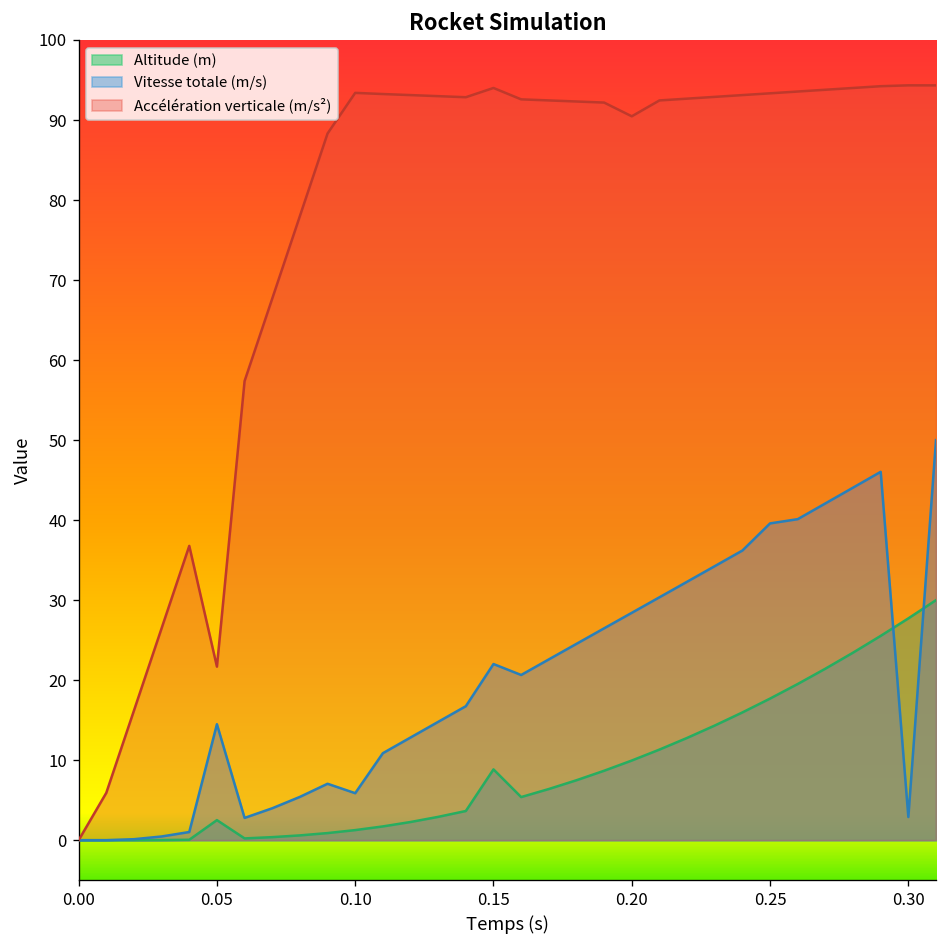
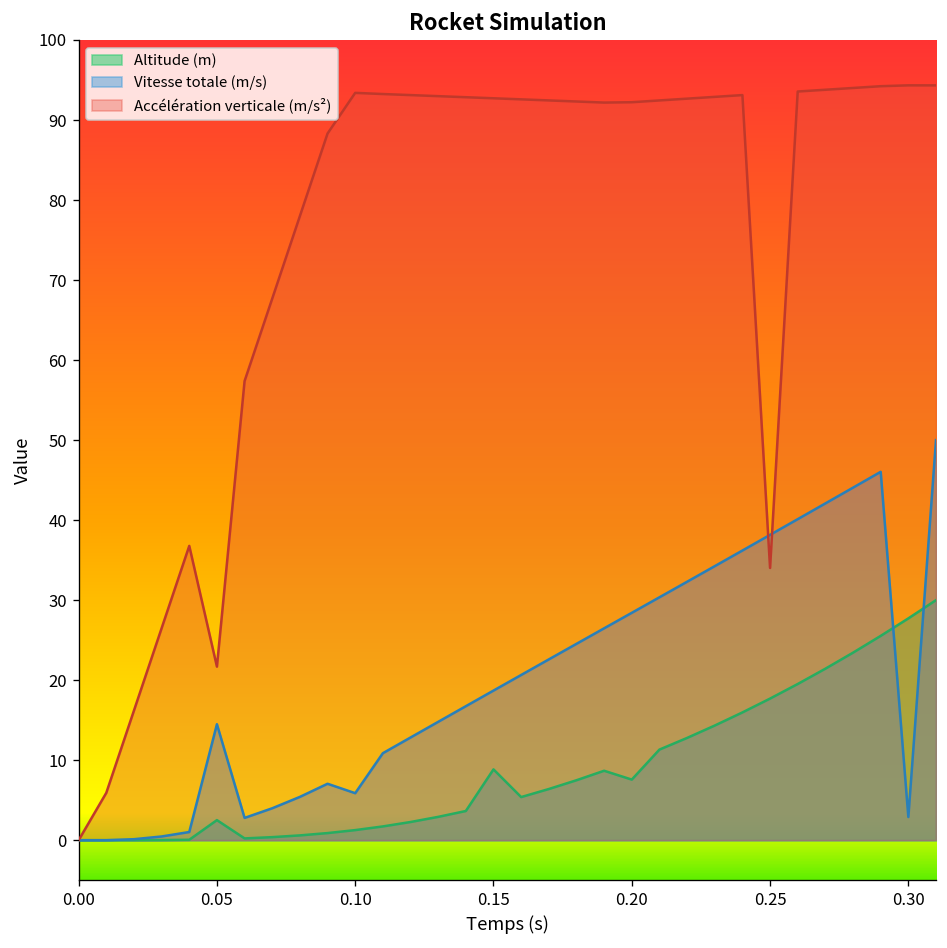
Vitesse totale (m/s), 0.15: 22 -> 19
Accélération verticale (m/s²), 0.15: 94 -> 93
Altitude (m), 0.20: 10 -> 8
Accélération verticale (m/s²), 0.20: 90 -> 92
Vitesse totale (m/s), 0.25: 40 -> 38
Accélération verticale (m/s²), 0.25: 93 -> 34
